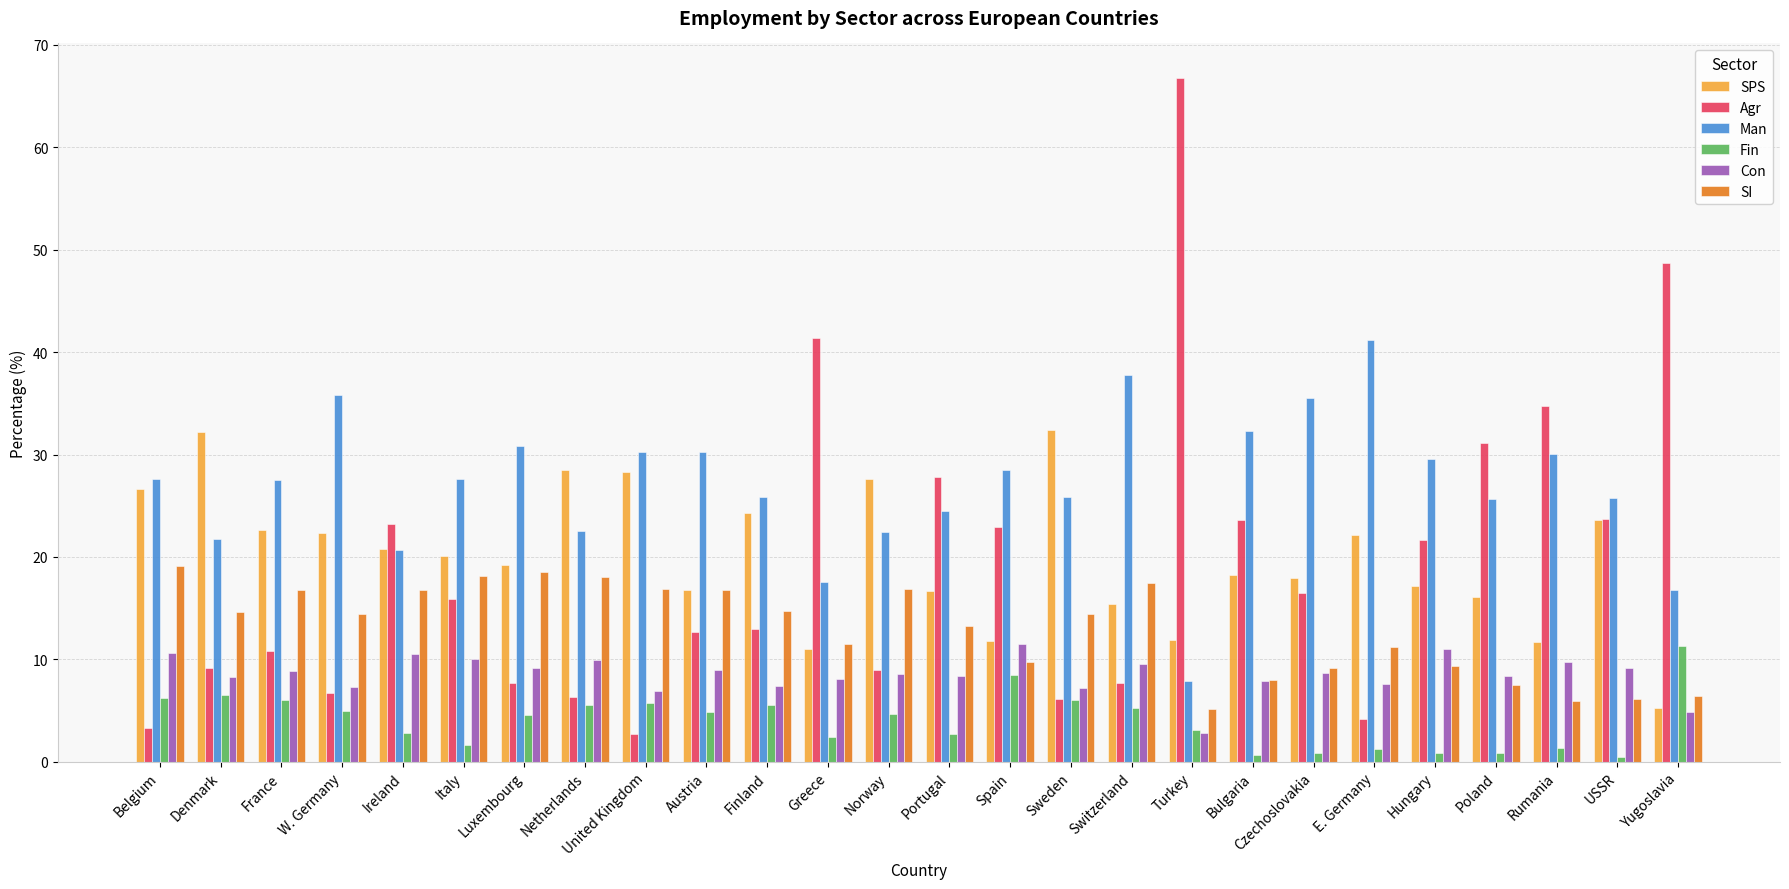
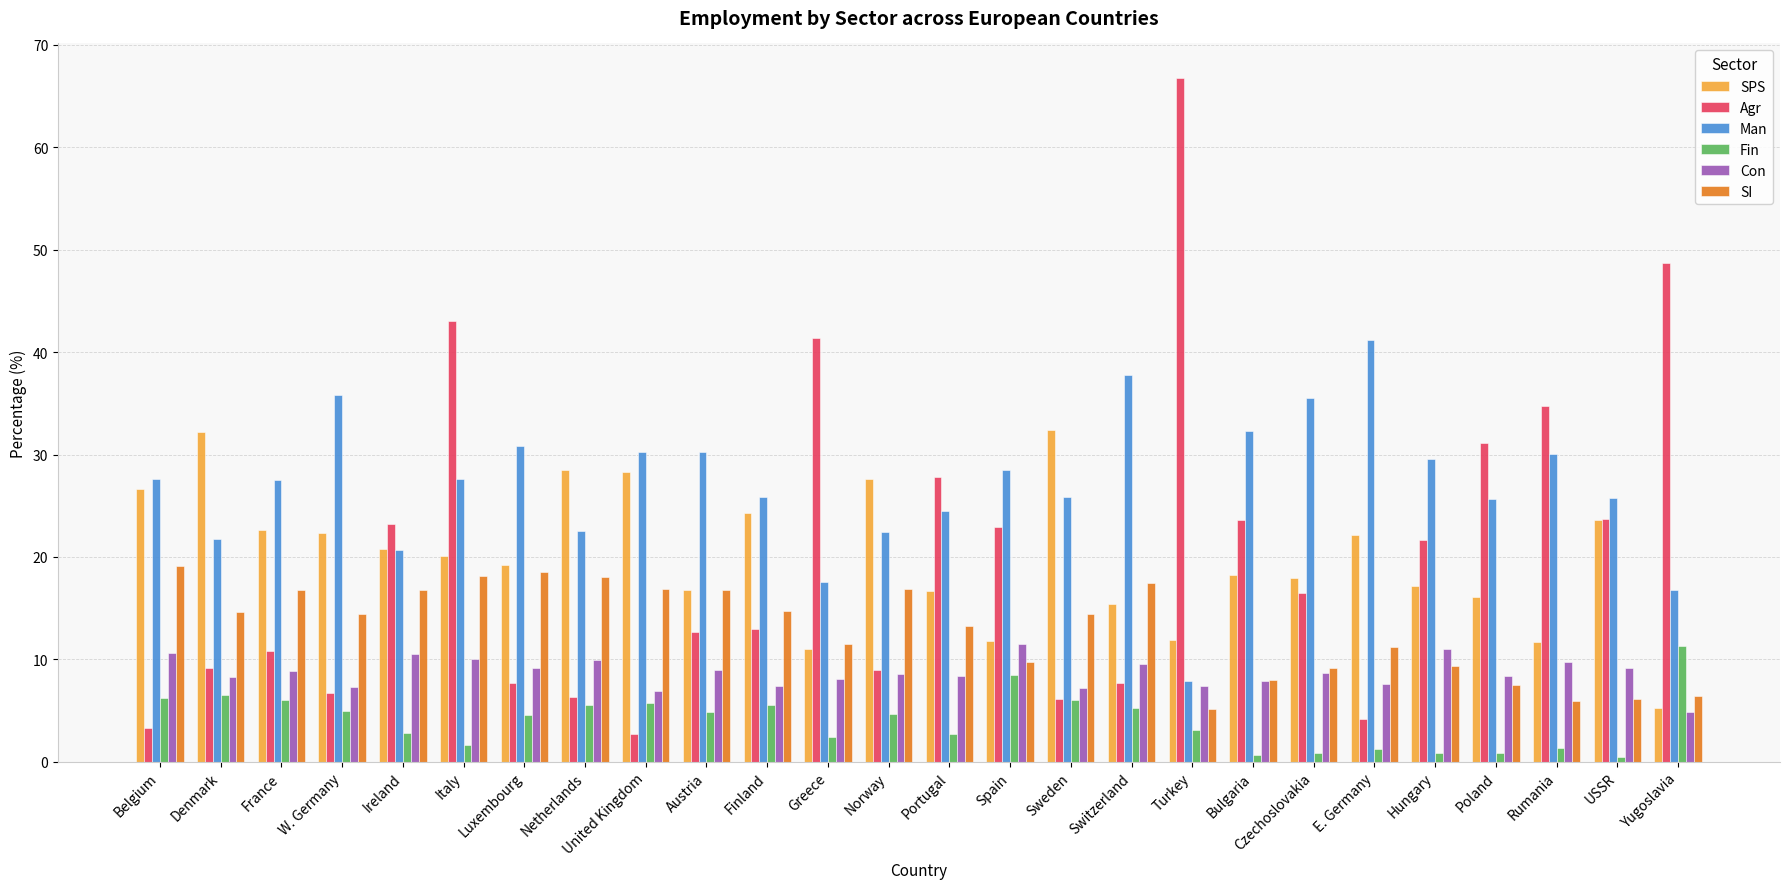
Agr, Italy: 15.9 -> 43.0
Con, Turkey: 2.8 -> 7.4
